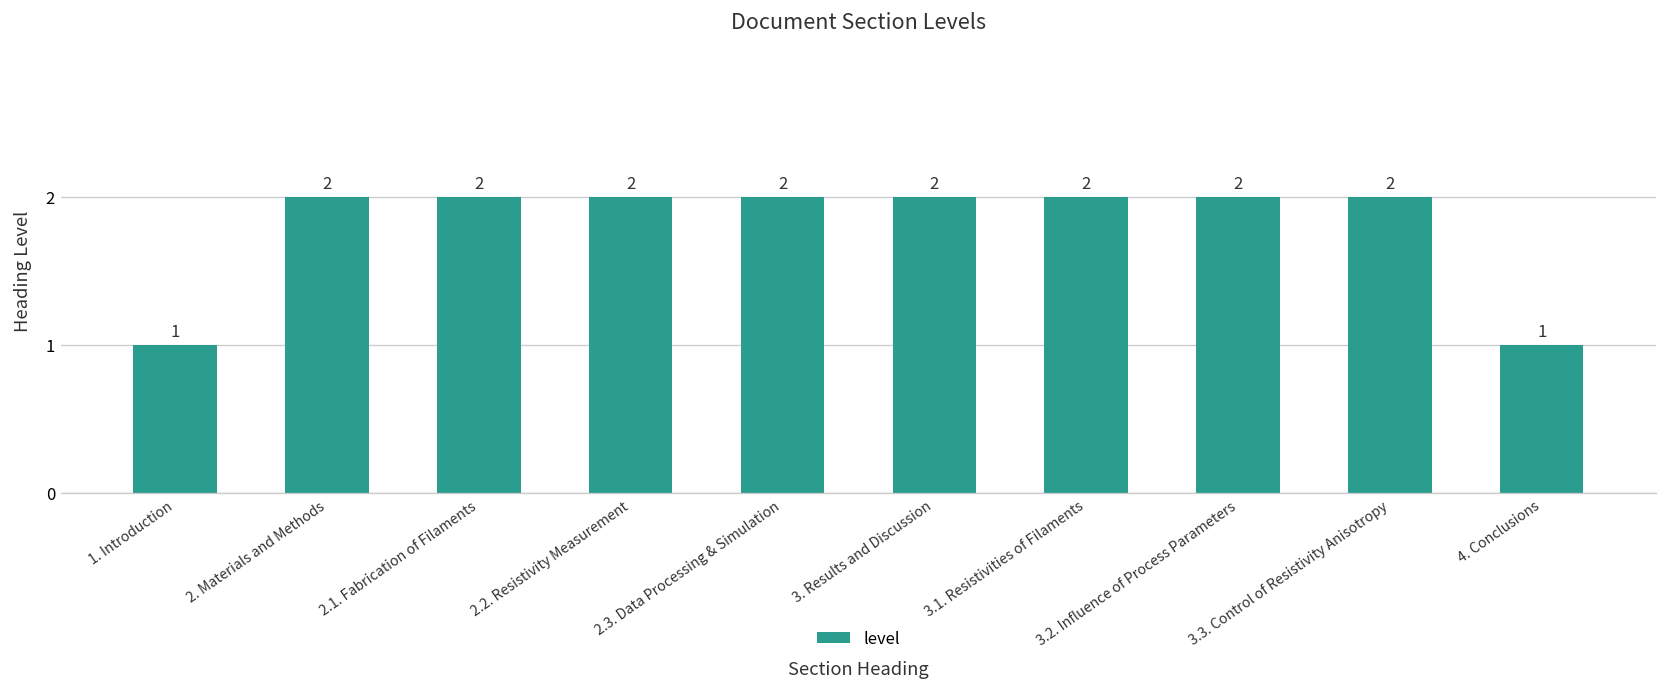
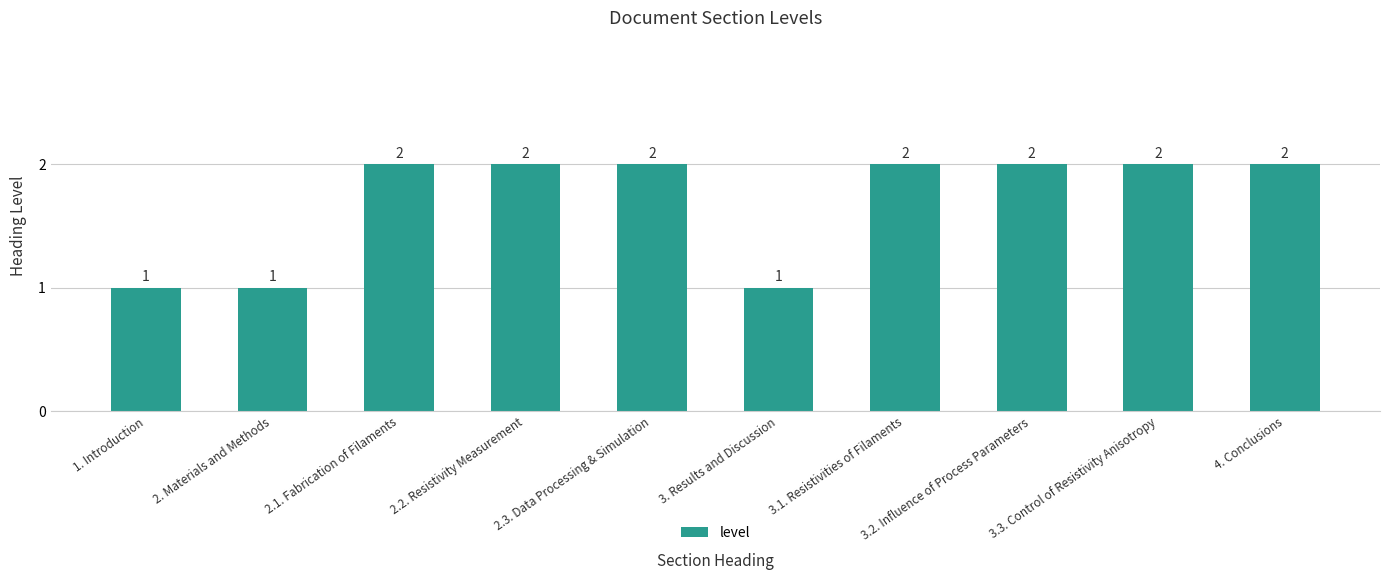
2. Materials and Methods: 2 -> 1
3. Results and Discussion: 2 -> 1
4. Conclusions: 1 -> 2
